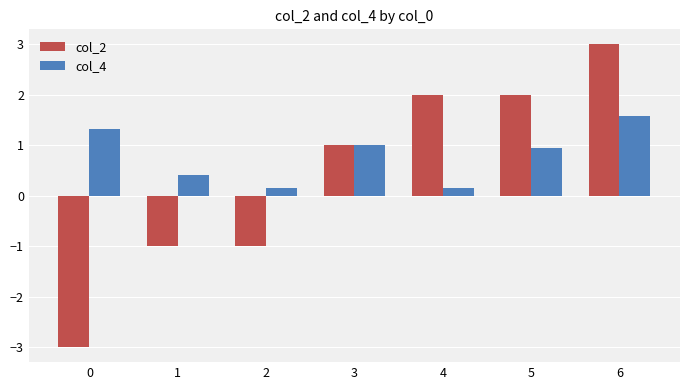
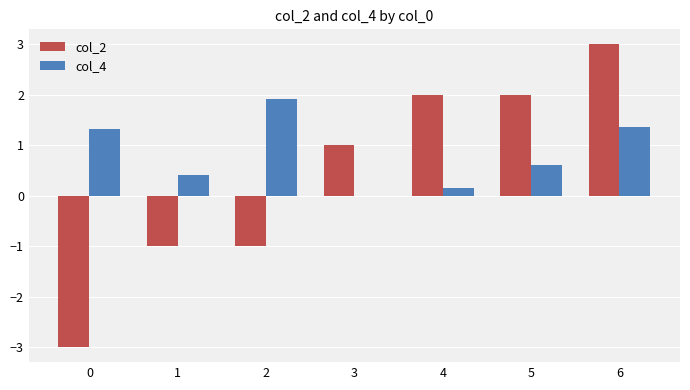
col_4, 2: 0.1 -> 1.9
col_4, 3: 1 -> 0
col_4, 5: 0.9 -> 0.6
col_4, 6: 1.6 -> 1.4
